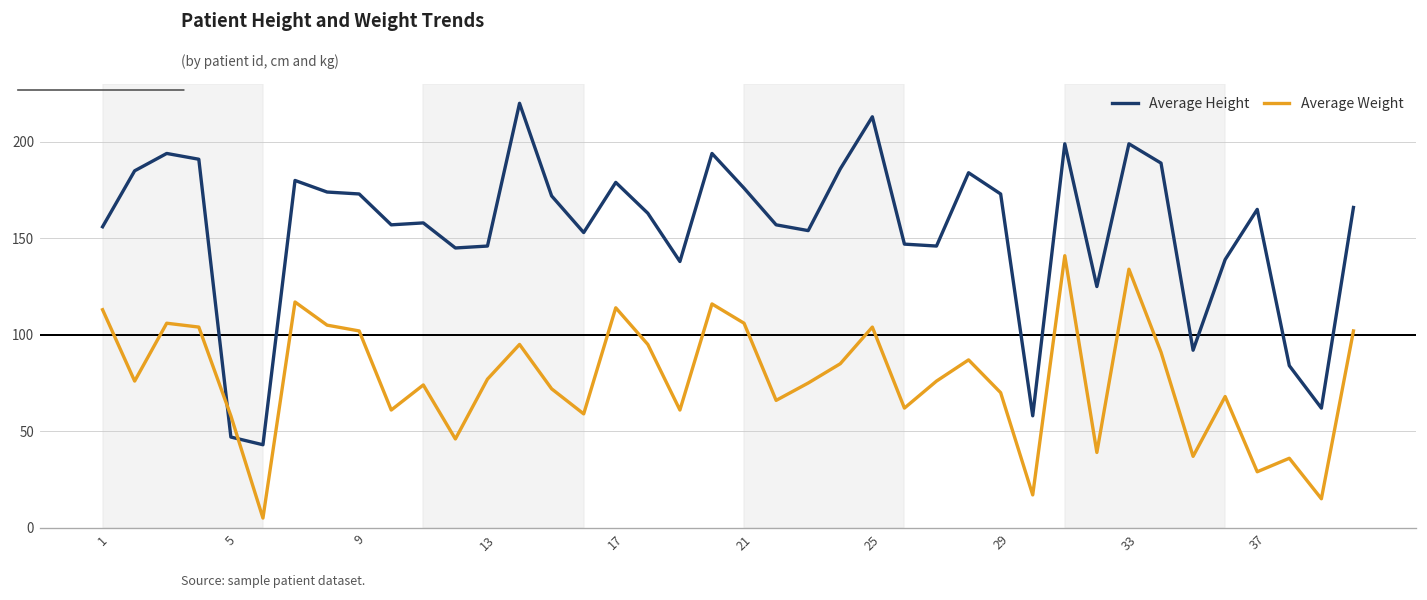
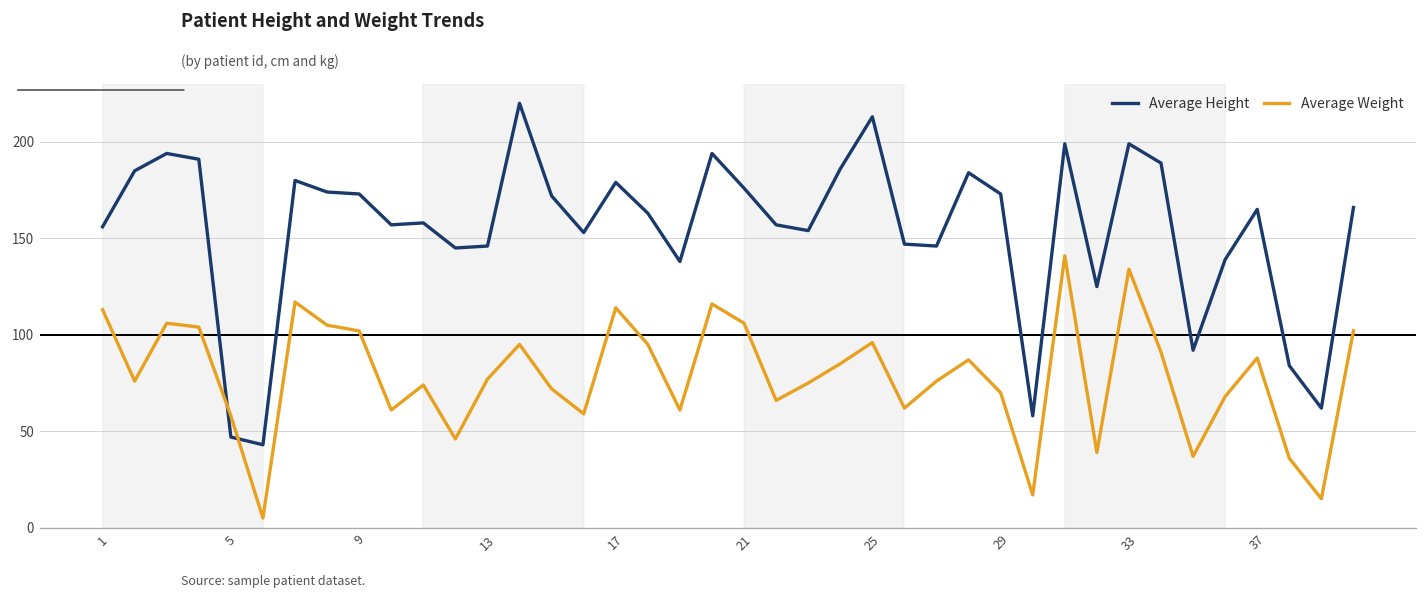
Average Weight, 25: 104 -> 96
Average Weight, 37: 29 -> 88
